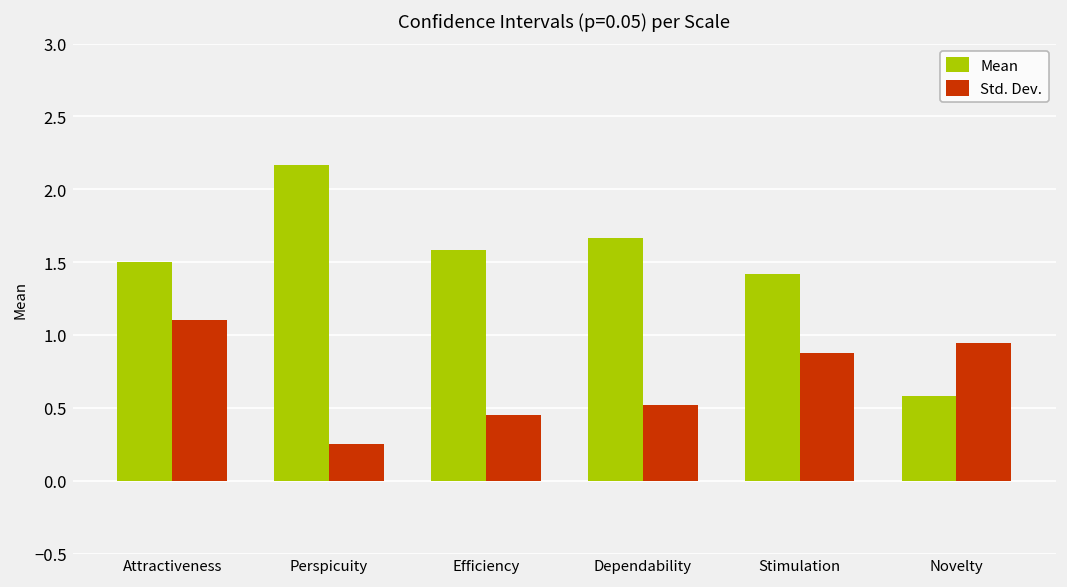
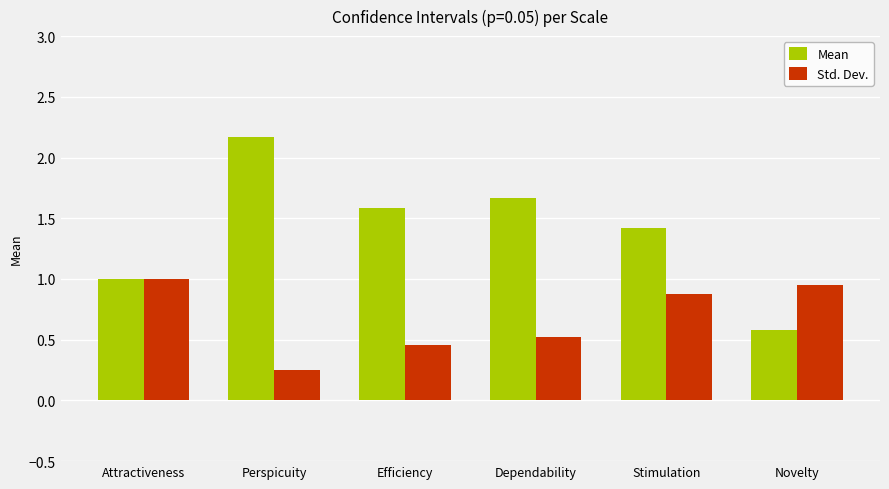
Mean, Attractiveness: 1.5 -> 1.0
Std. Dev., Attractiveness: 1.1 -> 1.0
